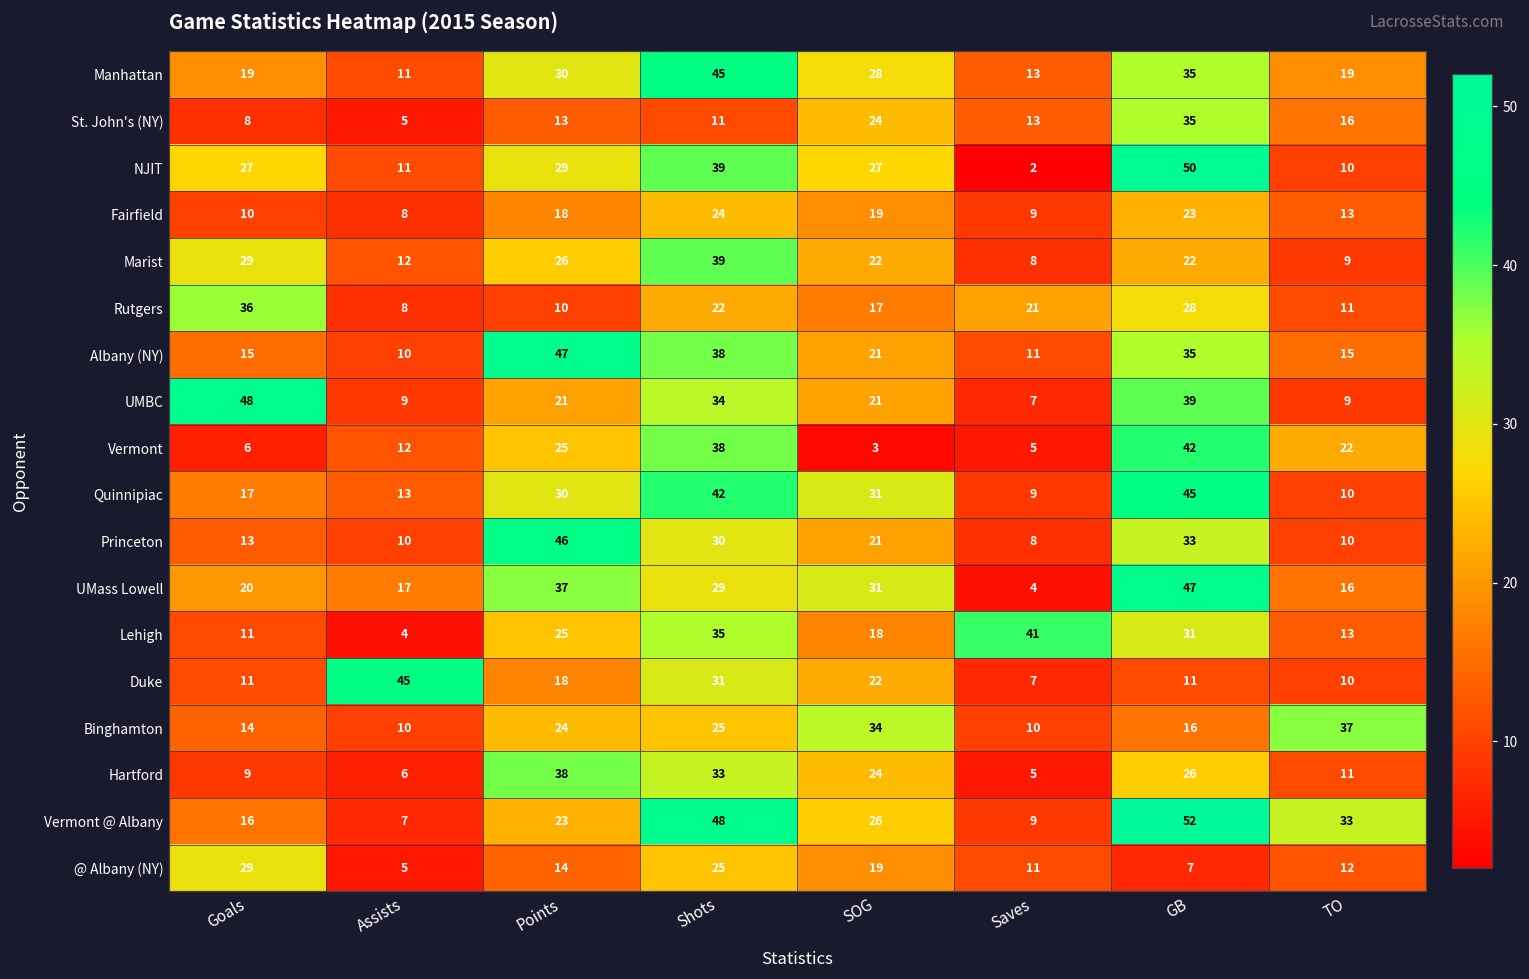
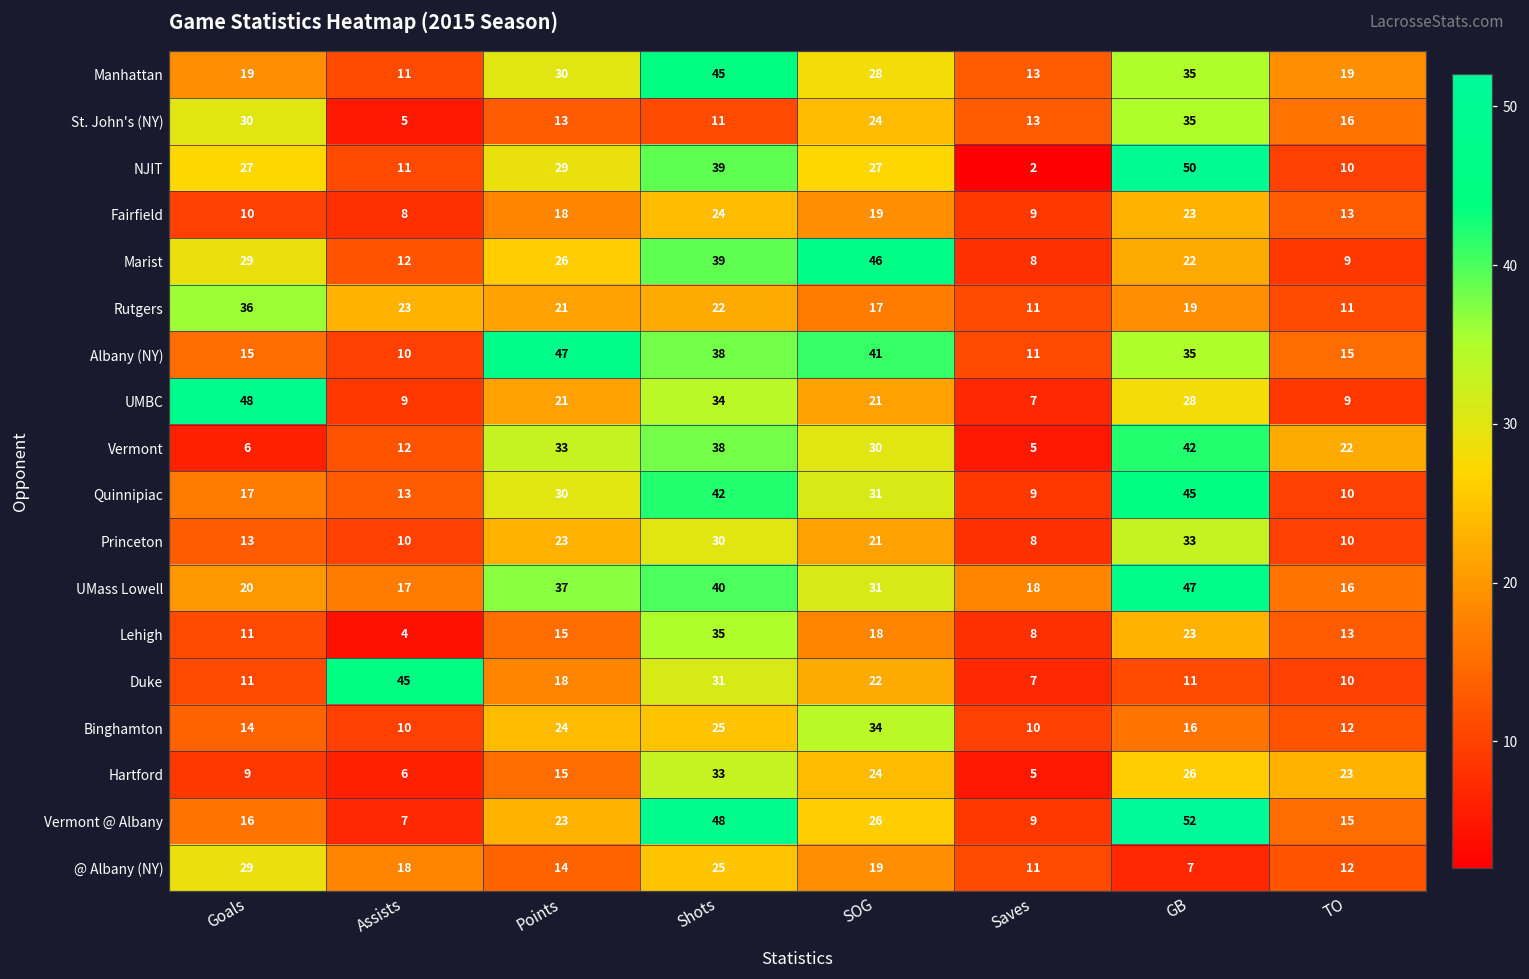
St. John's (NY), Goals: 8 -> 30
Marist, SOG: 22 -> 46
Rutgers, Assists: 8 -> 23
Rutgers, Points: 10 -> 21
Rutgers, Saves: 21 -> 11
Rutgers, GB: 28 -> 19
Albany (NY), SOG: 21 -> 41
UMBC, GB: 39 -> 28
Vermont, Points: 25 -> 33
Vermont, SOG: 3 -> 30
Princeton, Points: 46 -> 23
UMass Lowell, Shots: 29 -> 40
UMass Lowell, Saves: 4 -> 18
Lehigh, Points: 25 -> 15
Lehigh, Saves: 41 -> 8
Lehigh, GB: 31 -> 23
Binghamton, TO: 37 -> 12
Hartford, Points: 38 -> 15
Hartford, TO: 11 -> 23
Vermont @ Albany, TO: 33 -> 15
@ Albany (NY), Assists: 5 -> 18
